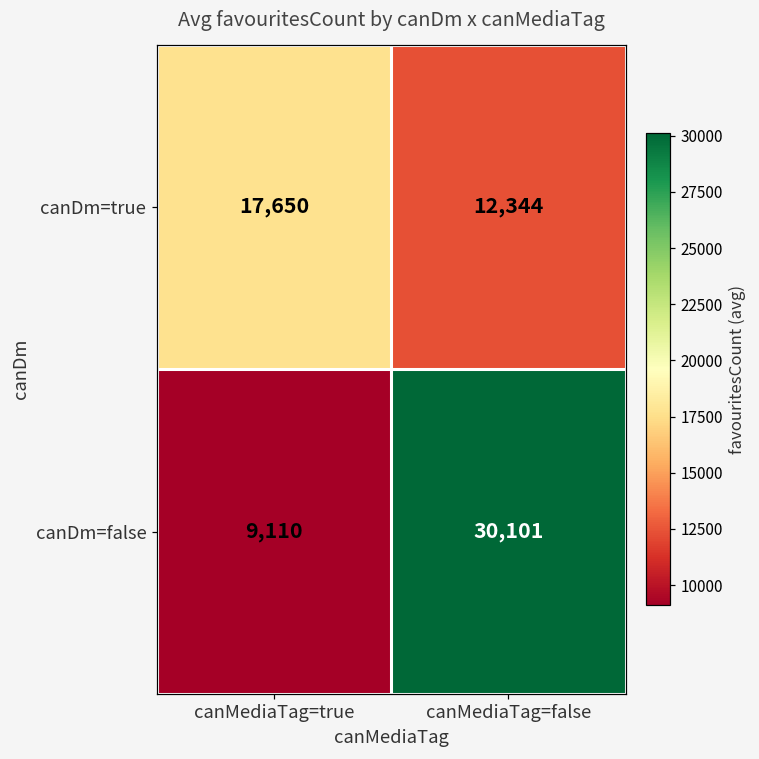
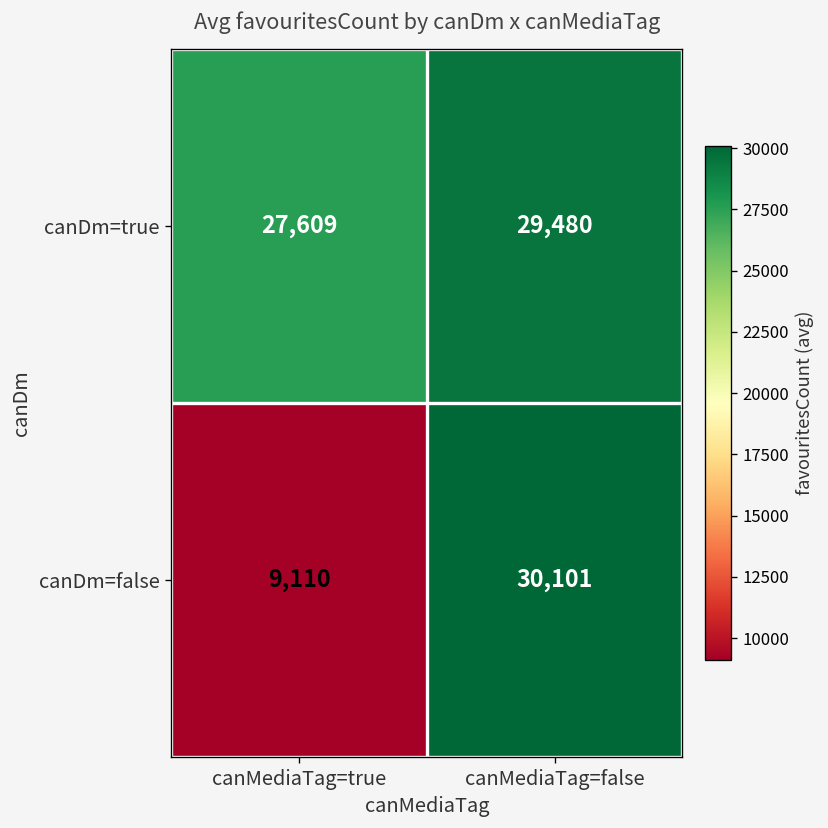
canDm=true, canMediaTag=true: 17,650 -> 27,609
canDm=true, canMediaTag=false: 12,344 -> 29,480
